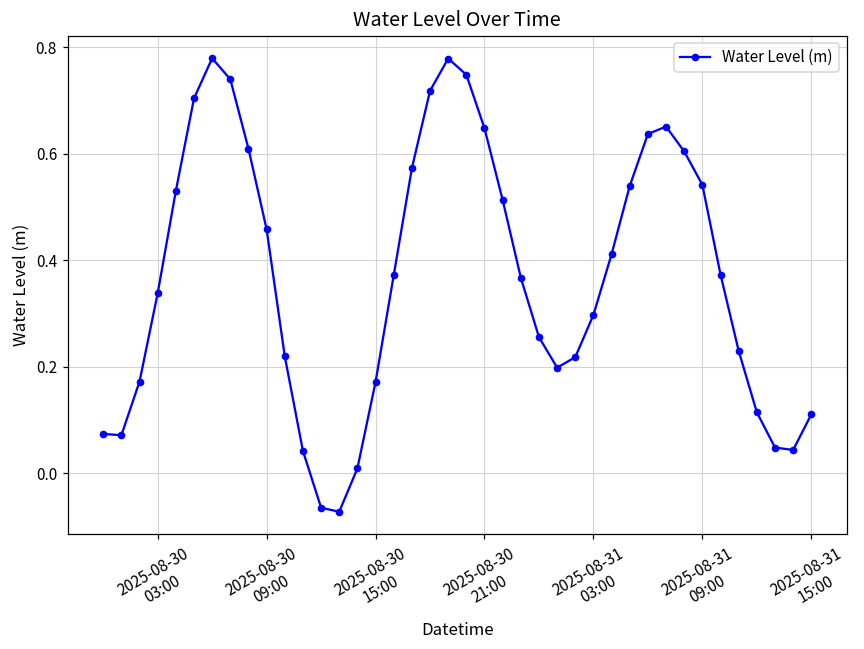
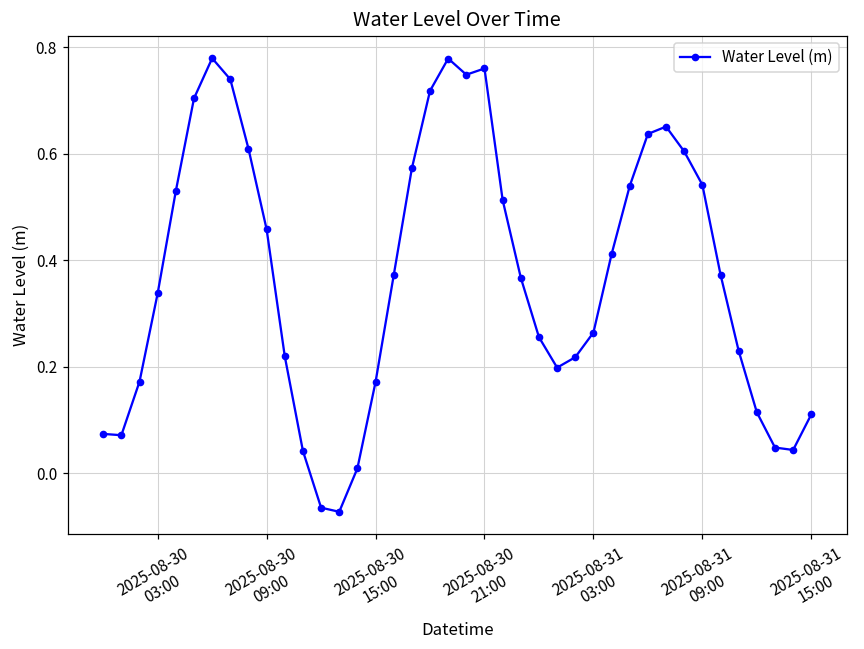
2025-08-30 21:00: 0.65 -> 0.76
2025-08-31 03:00: 0.30 -> 0.26
